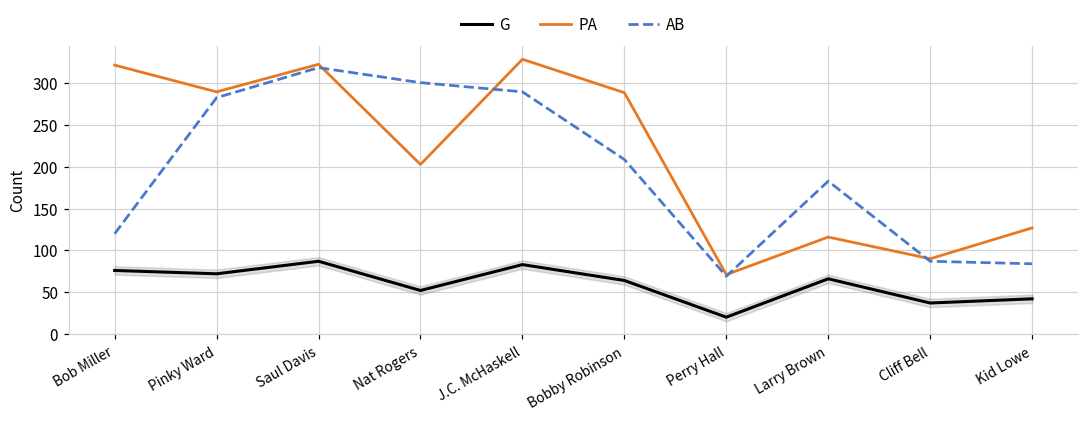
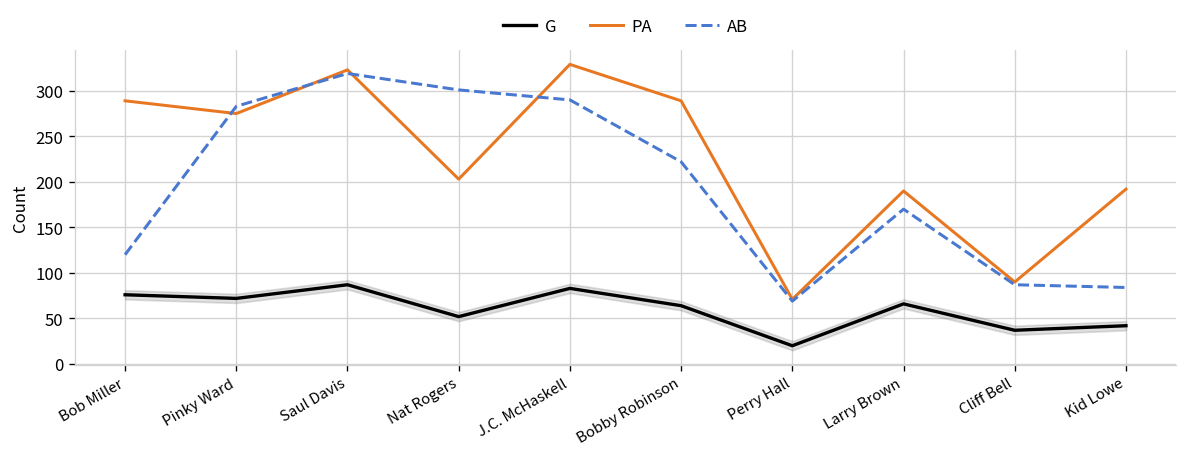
PA, Bob Miller: 320 -> 290
PA, Pinky Ward: 290 -> 280
AB, Bobby Robinson: 210 -> 220
PA, Larry Brown: 120 -> 190
AB, Larry Brown: 180 -> 170
PA, Kid Lowe: 130 -> 190
